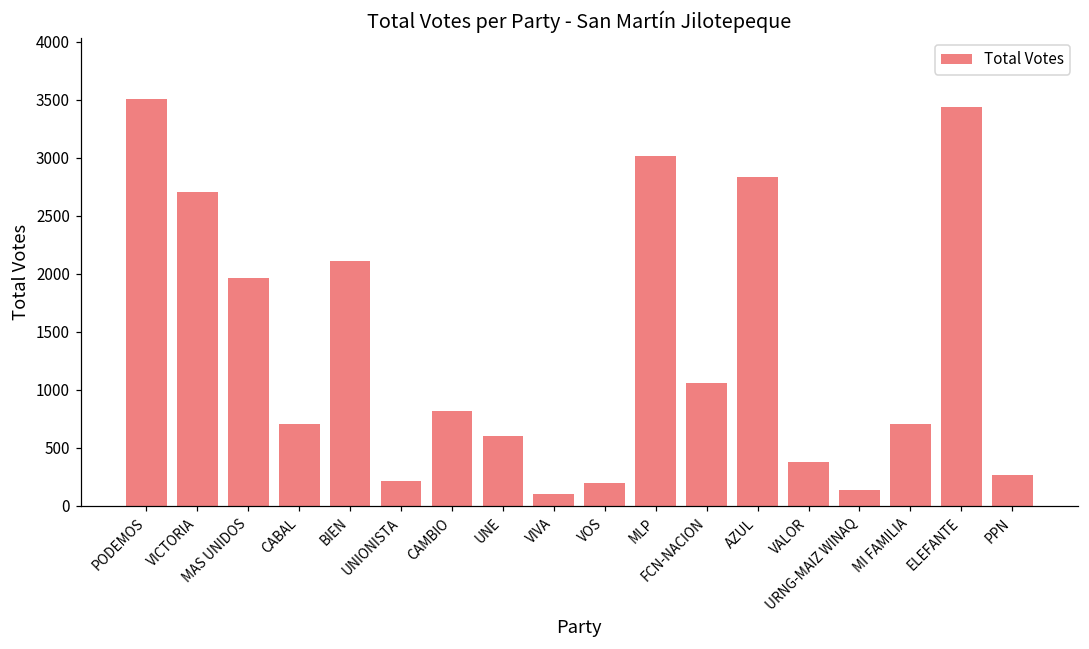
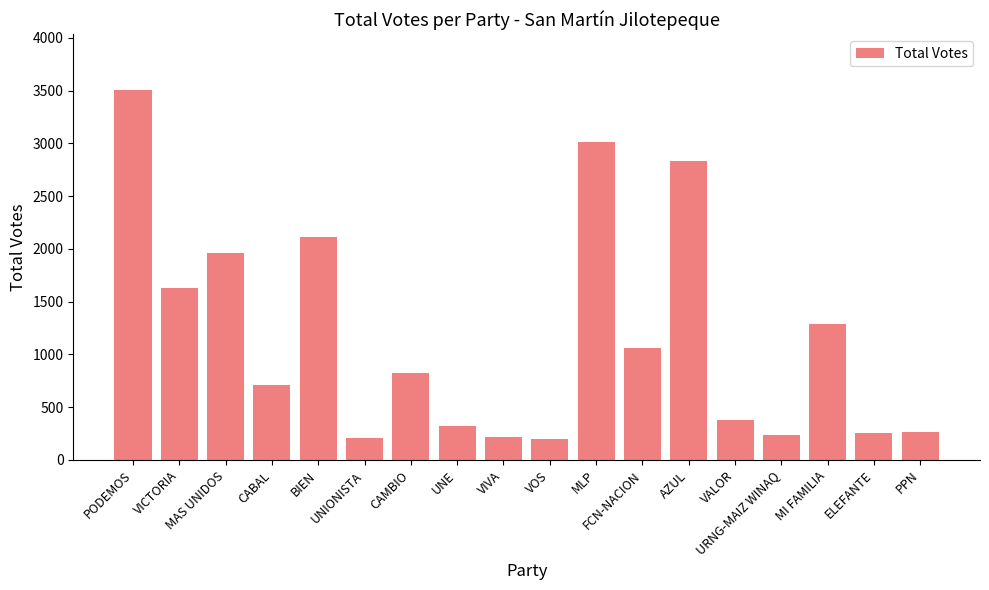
VICTORIA: 2710 -> 1630
UNE: 600 -> 320
VIVA: 100 -> 220
URNG-MAIZ WINAQ: 140 -> 230
MI FAMILIA: 700 -> 1290
ELEFANTE: 3440 -> 250
